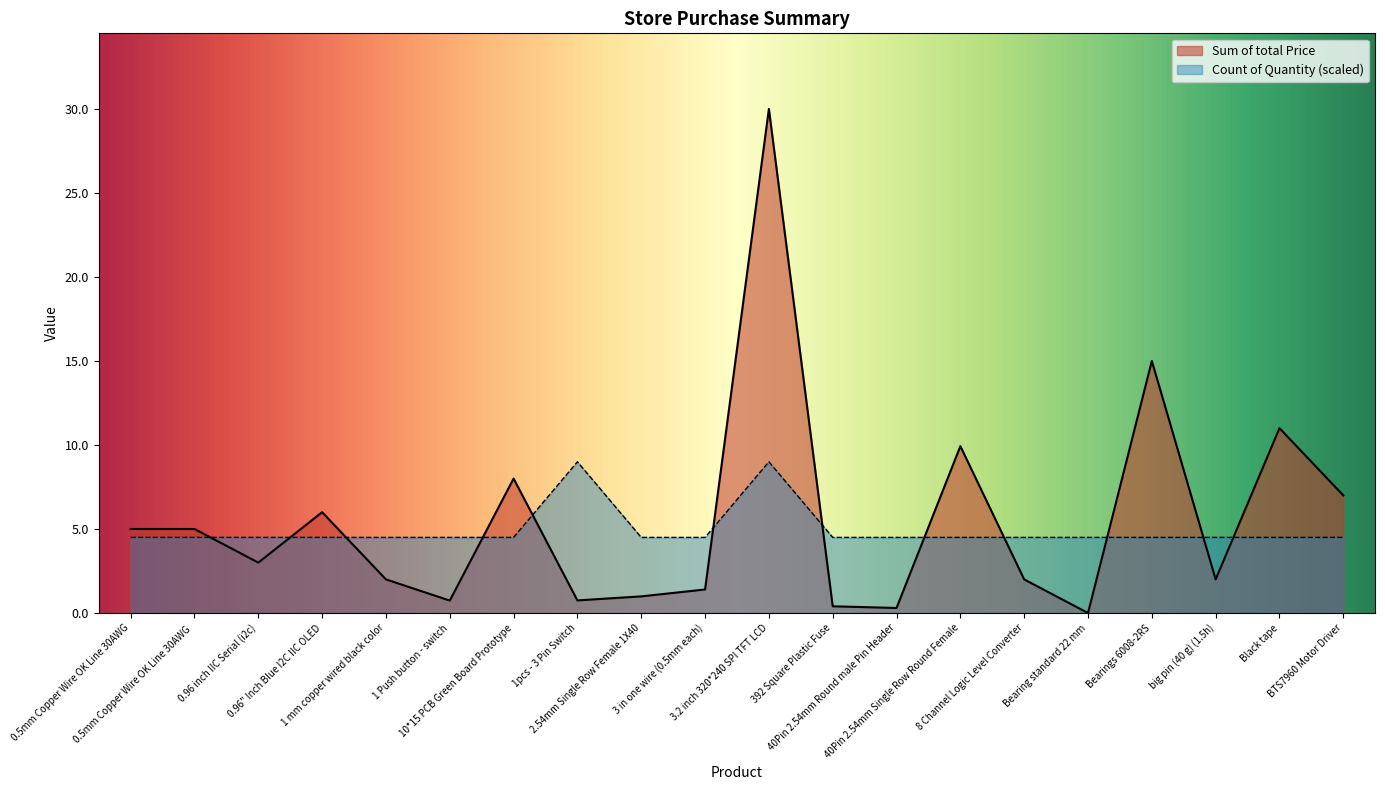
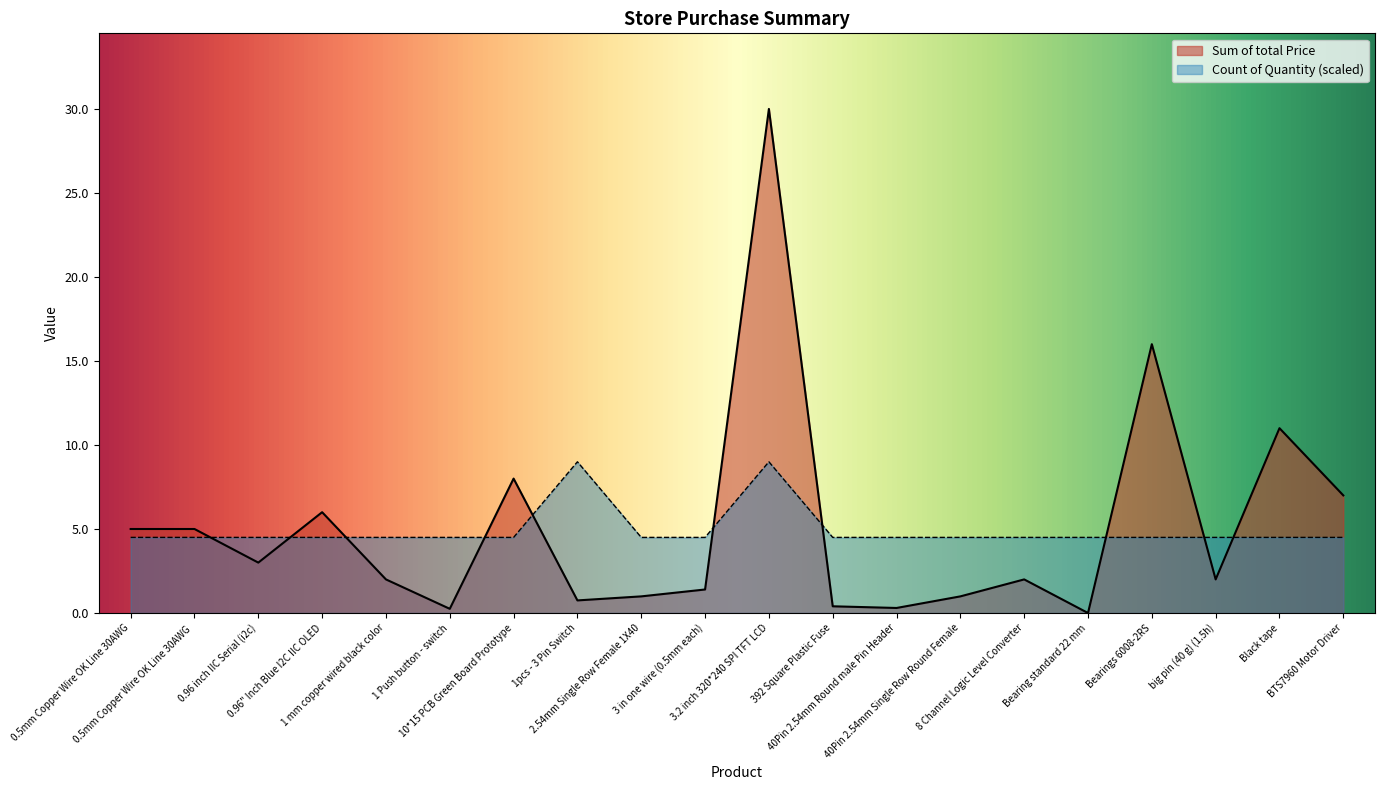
Sum of total Price, 1 Push button - switch: 0.7 -> 0.3
Sum of total Price, 40Pin 2.54mm Single Row Round Female: 9.9 -> 1.0
Sum of total Price, Bearings 6008-2RS: 15 -> 16
